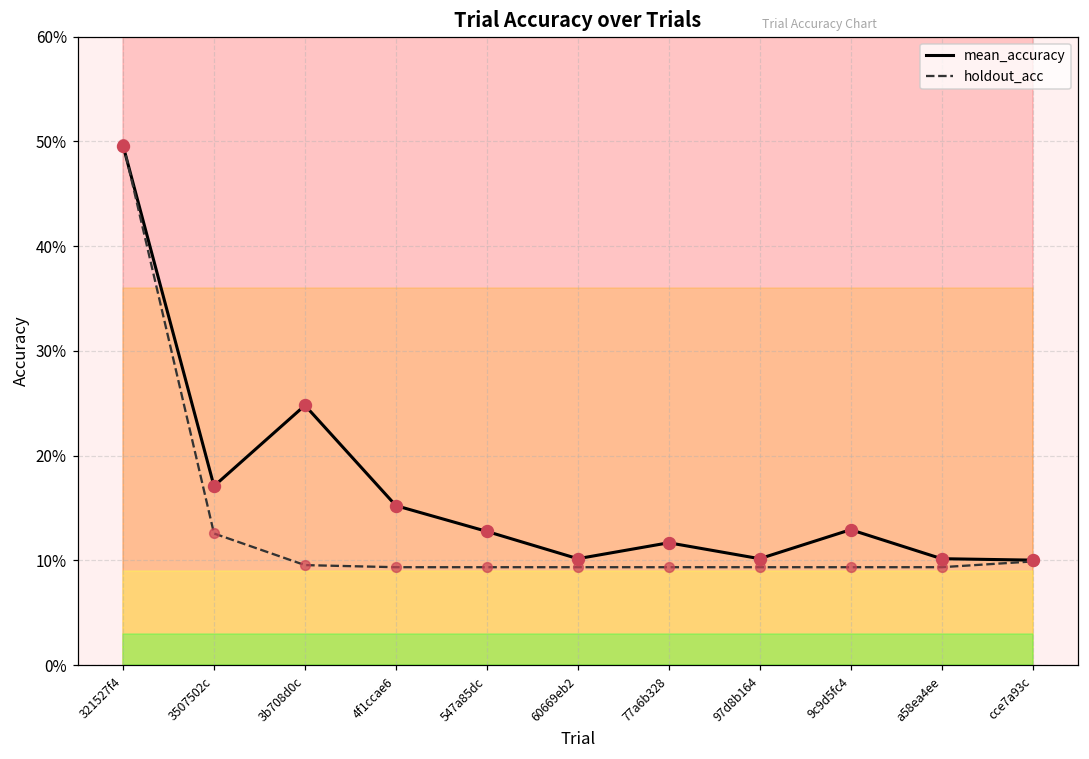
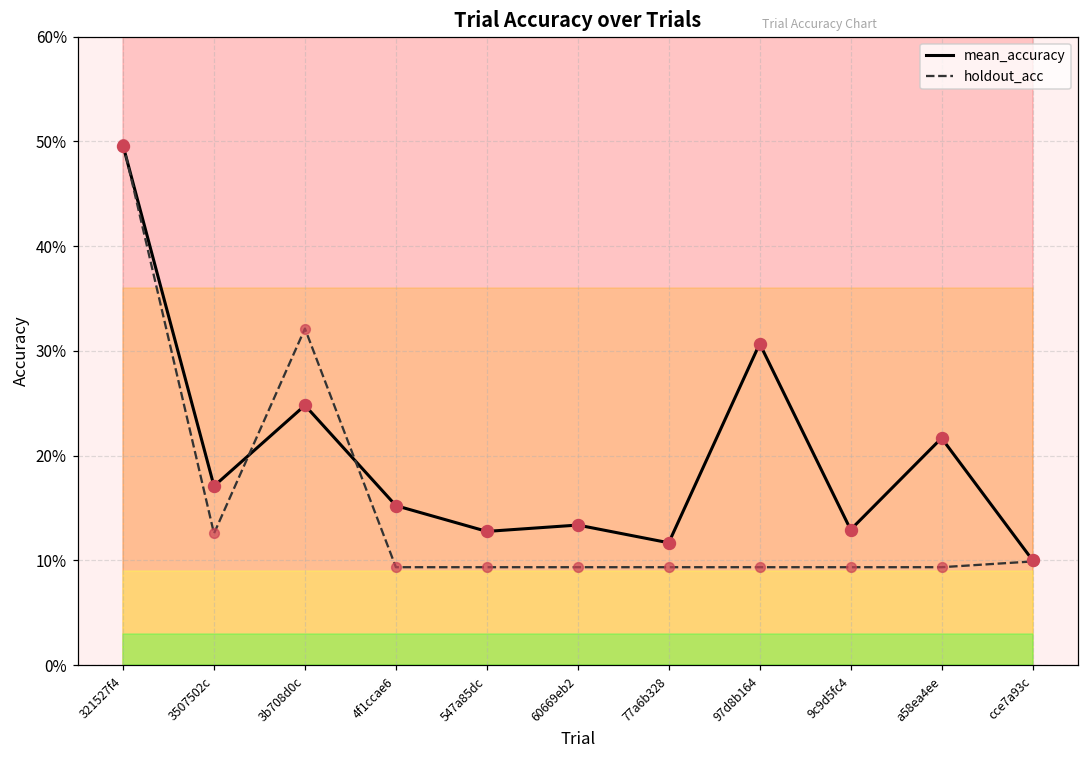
holdout_acc, 3b708d0c: 10% -> 32%
mean_accuracy, 60669eb2: 10% -> 13%
mean_accuracy, 97d8b164: 10% -> 31%
mean_accuracy, a58ea4ee: 10% -> 22%
